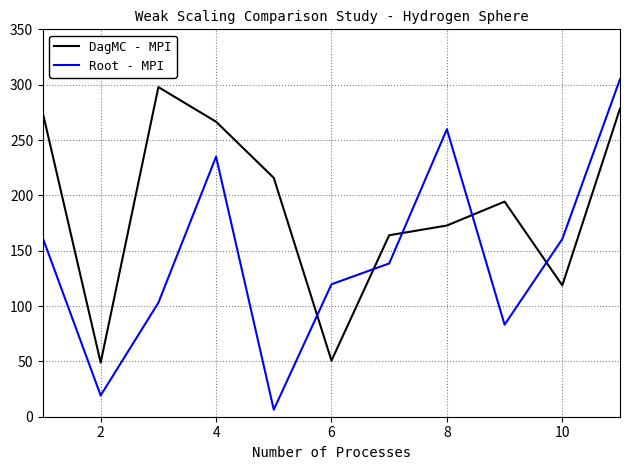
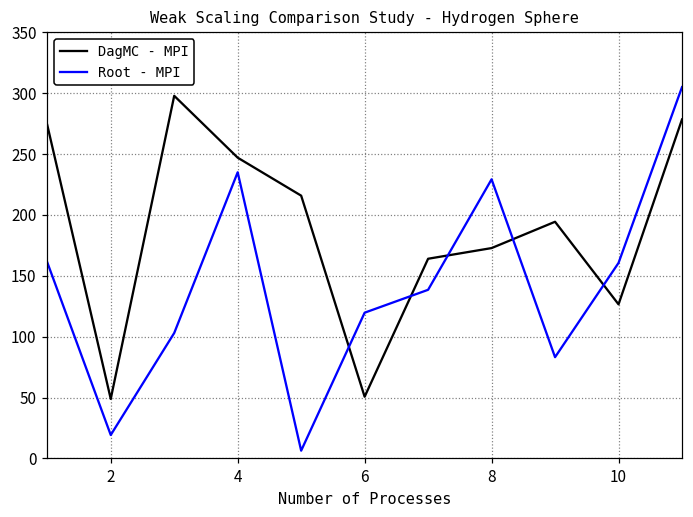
DagMC - MPI, 4: 267 -> 247
Root - MPI, 8: 260 -> 229
DagMC - MPI, 10: 119 -> 127
